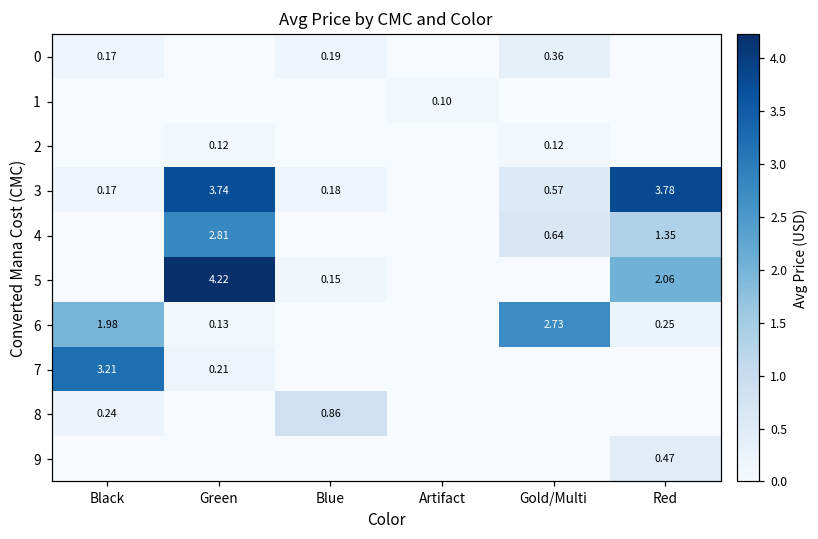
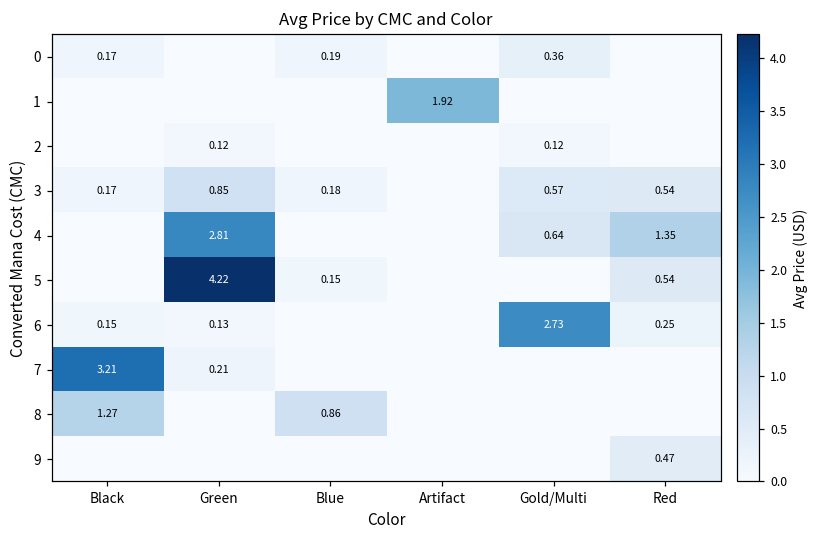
1, Artifact: 0.10 -> 1.92
3, Green: 3.74 -> 0.85
3, Red: 3.78 -> 0.54
5, Red: 2.06 -> 0.54
6, Black: 1.98 -> 0.15
8, Black: 0.24 -> 1.27
